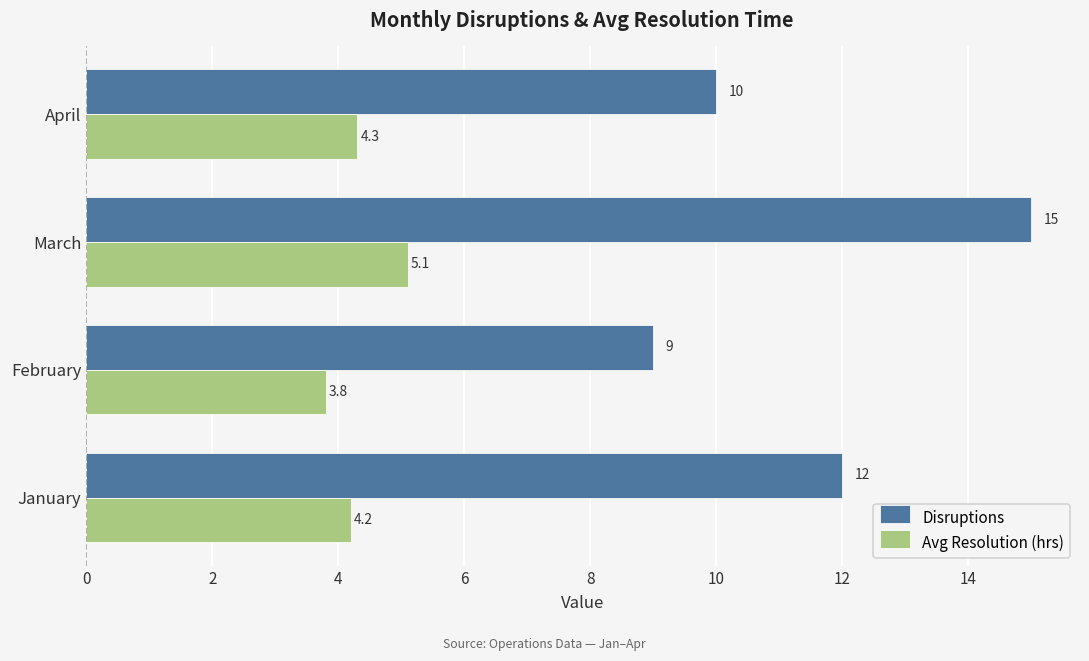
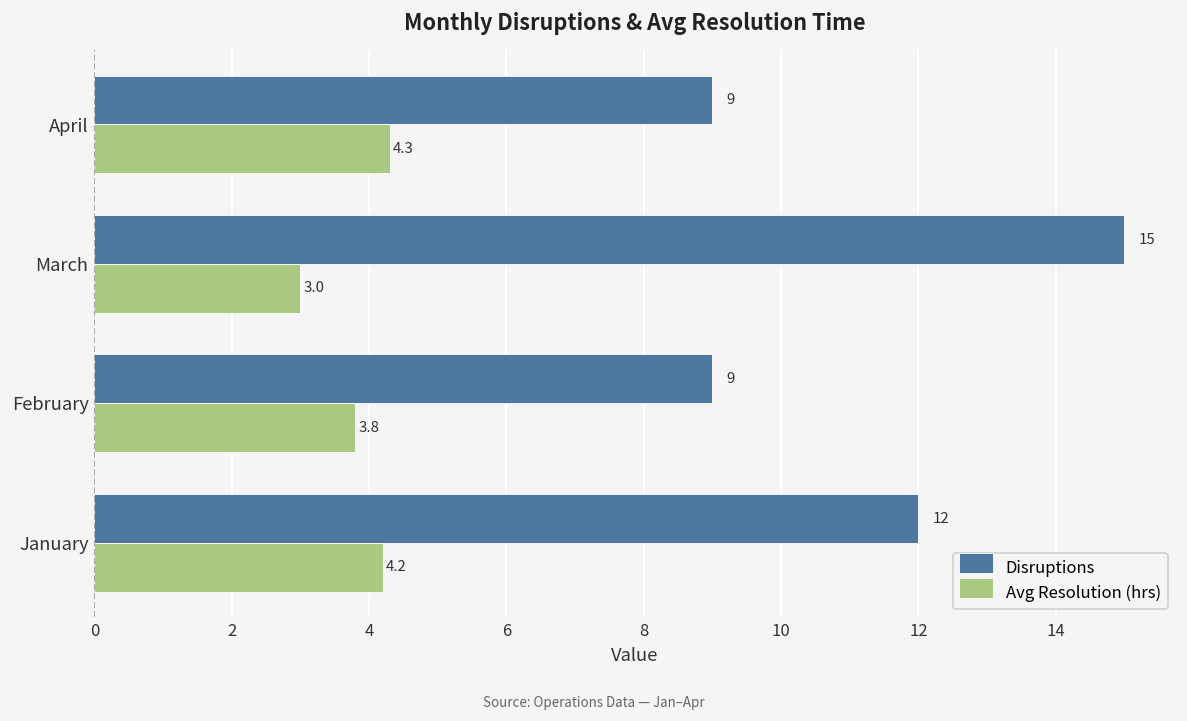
Disruptions, April: 10 -> 9
Avg Resolution (hrs), March: 5.1 -> 3.0
